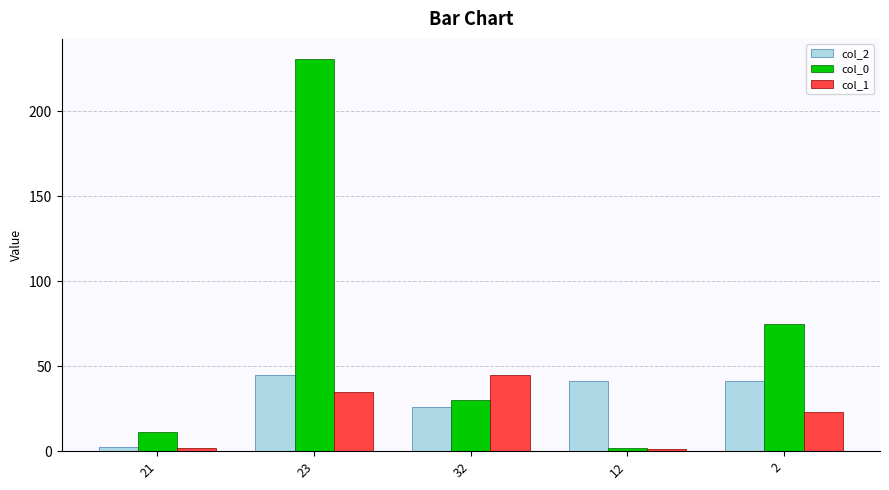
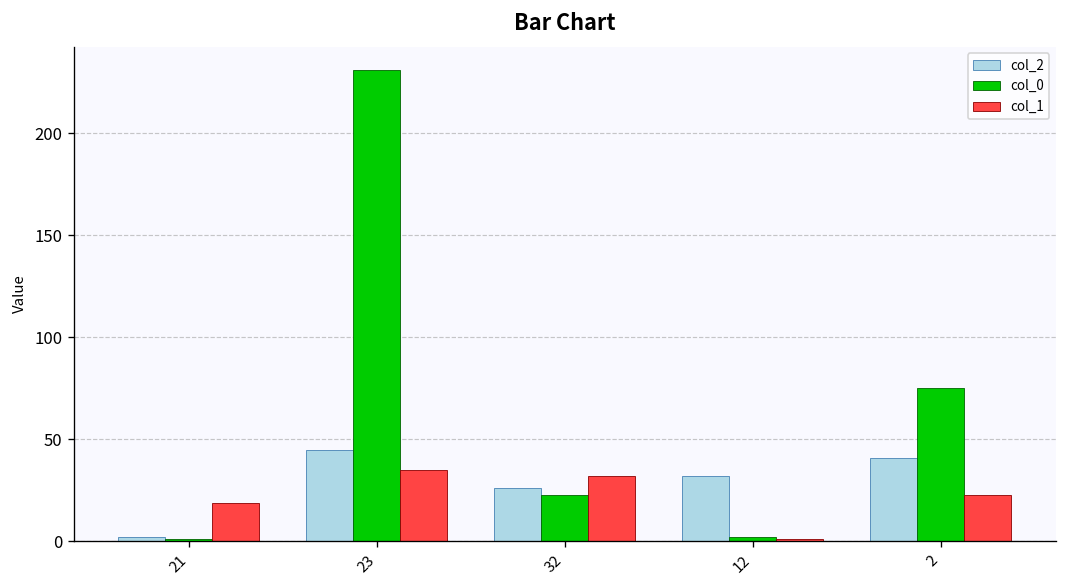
col_0, 21: 11 -> 1
col_1, 21: 2 -> 19
col_0, 32: 30 -> 23
col_1, 32: 45 -> 32
col_2, 12: 41 -> 32
